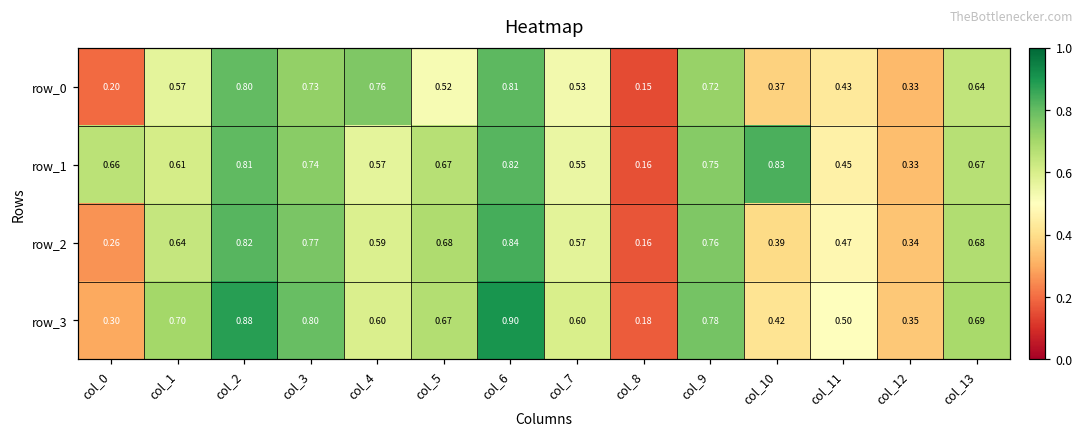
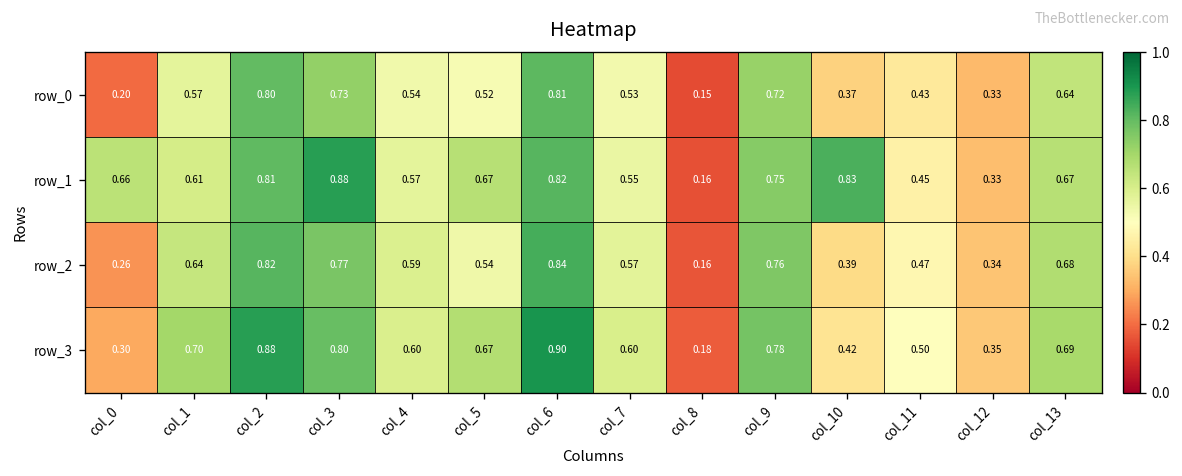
row_0, col_4: 0.76 -> 0.54
row_1, col_3: 0.74 -> 0.88
row_2, col_5: 0.68 -> 0.54
